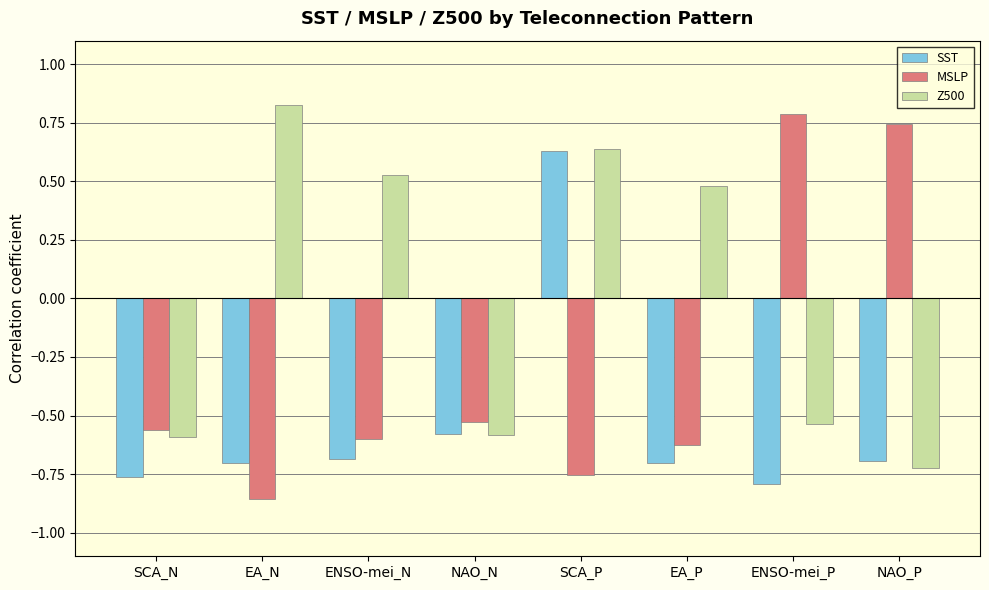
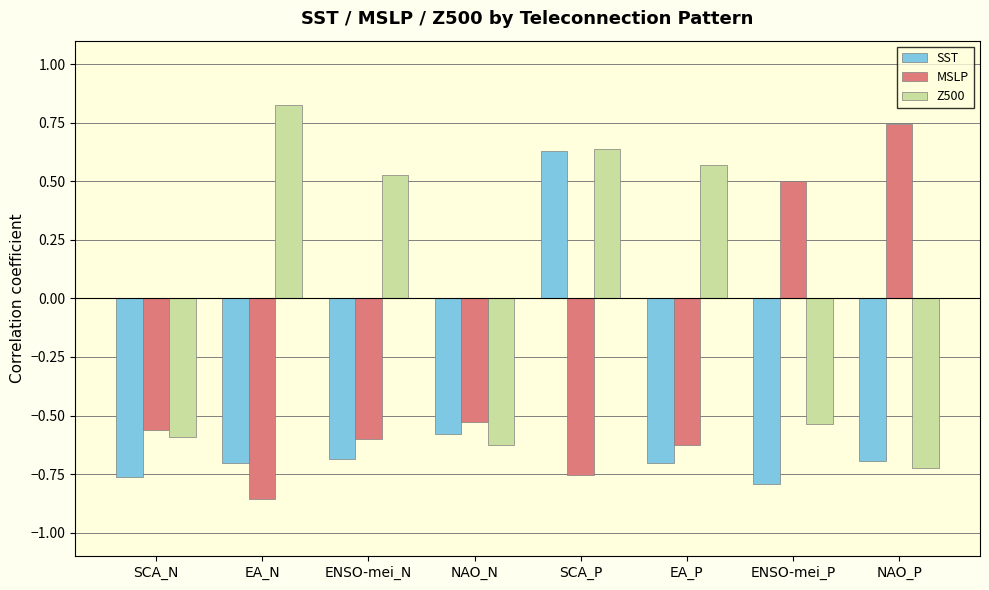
Z500, NAO_N: -0.58 -> -0.63
Z500, EA_P: 0.48 -> 0.57
MSLP, ENSO-mei_P: 0.79 -> 0.50
